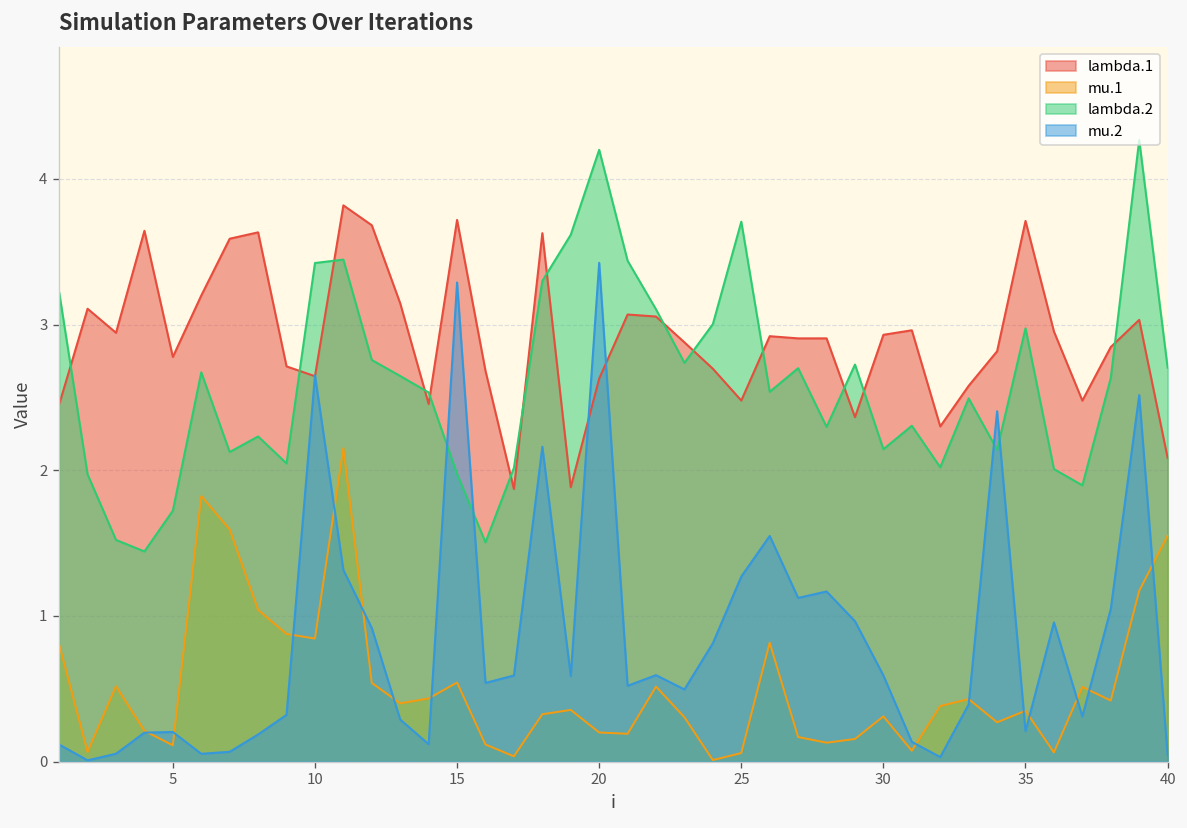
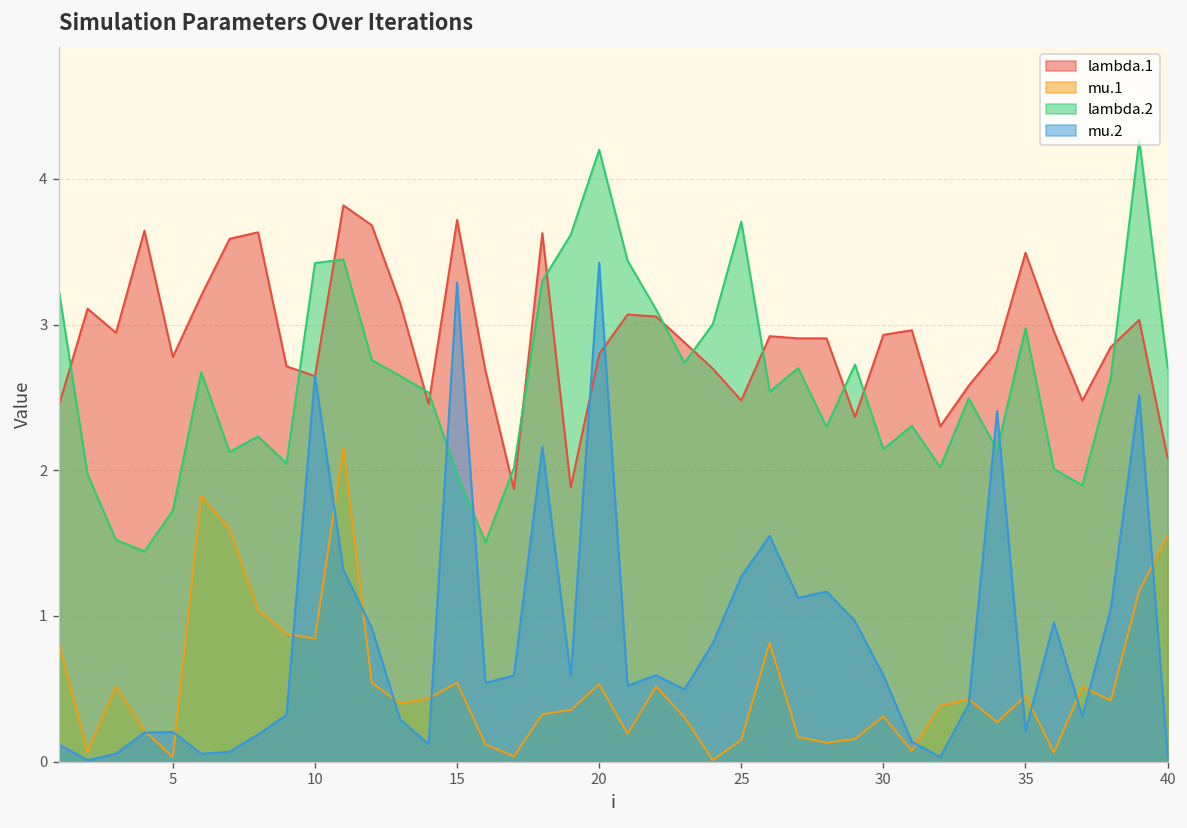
mu.1, 5: 0.11 -> 0.03
lambda.1, 20: 2.63 -> 2.80
mu.1, 20: 0.20 -> 0.53
mu.1, 25: 0.06 -> 0.15
lambda.1, 35: 3.71 -> 3.49
mu.1, 35: 0.35 -> 0.45
